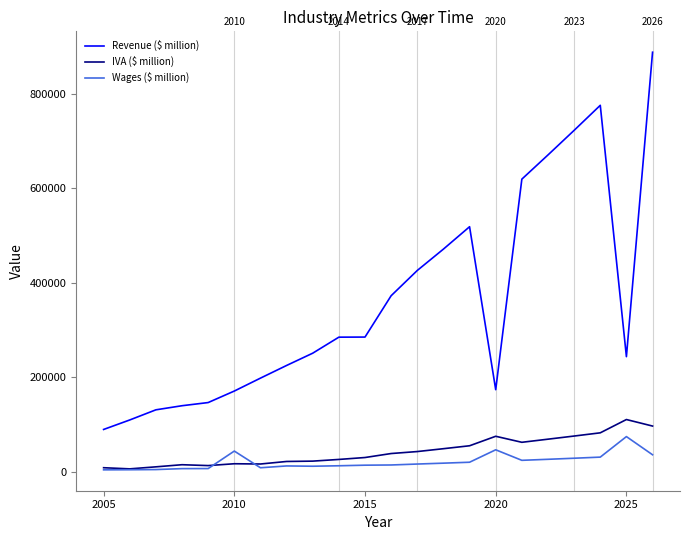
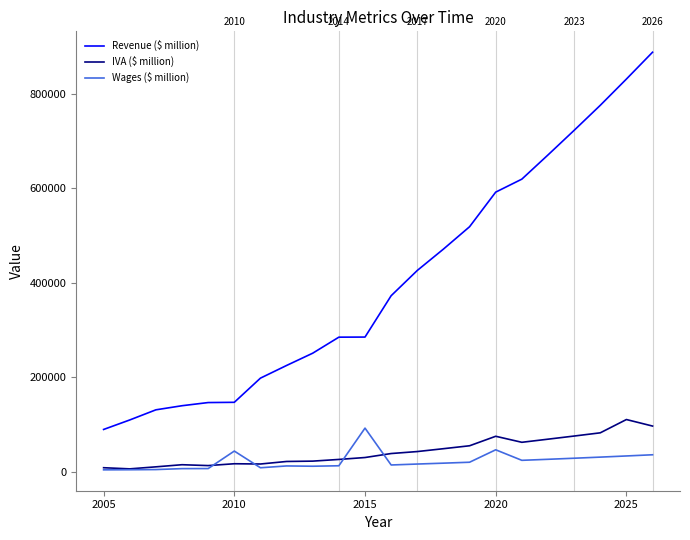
Revenue ($ million), 2010: 170000 -> 150000
Wages ($ million), 2015: 10000 -> 90000
Revenue ($ million), 2020: 170000 -> 590000
Revenue ($ million), 2025: 240000 -> 830000
Wages ($ million), 2025: 70000 -> 30000
